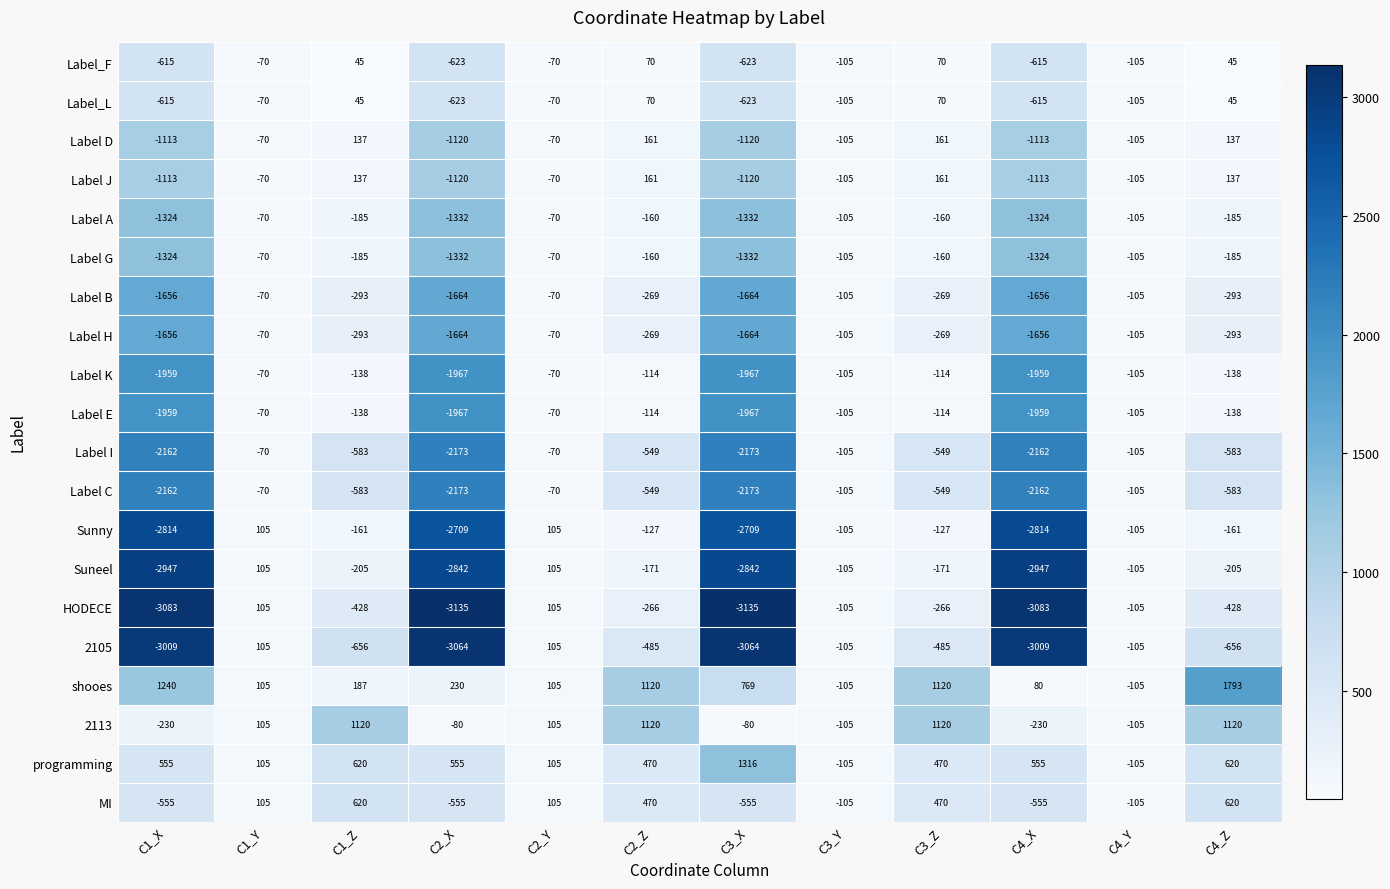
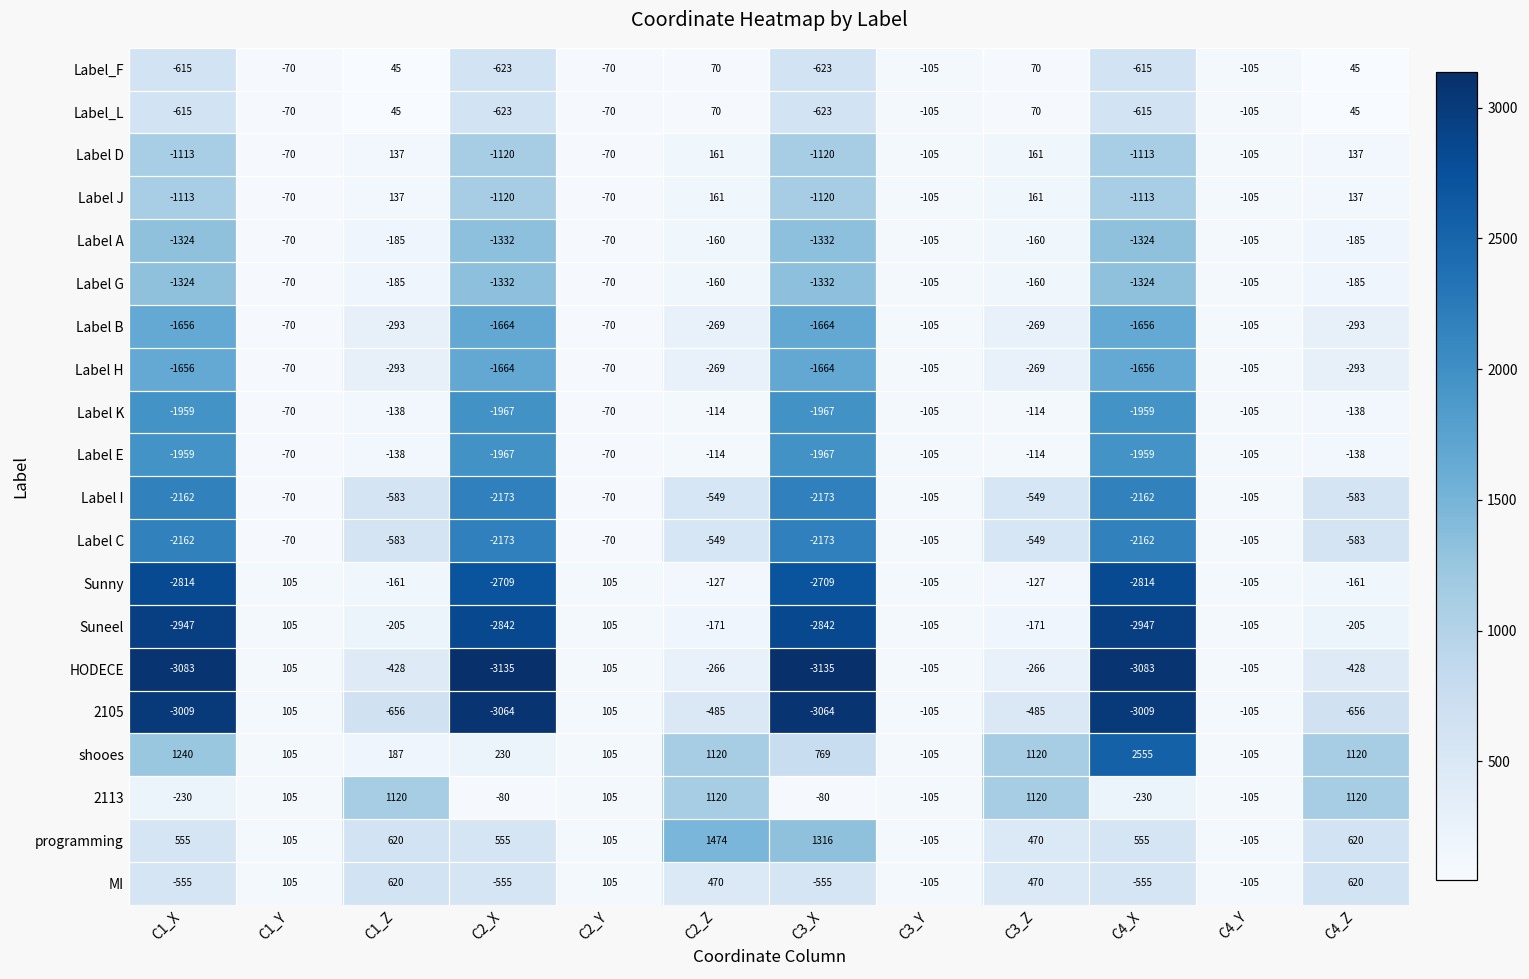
shooes, C4_X: 80 -> 2555
shooes, C4_Z: 1793 -> 1120
programming, C2_Z: 470 -> 1474
